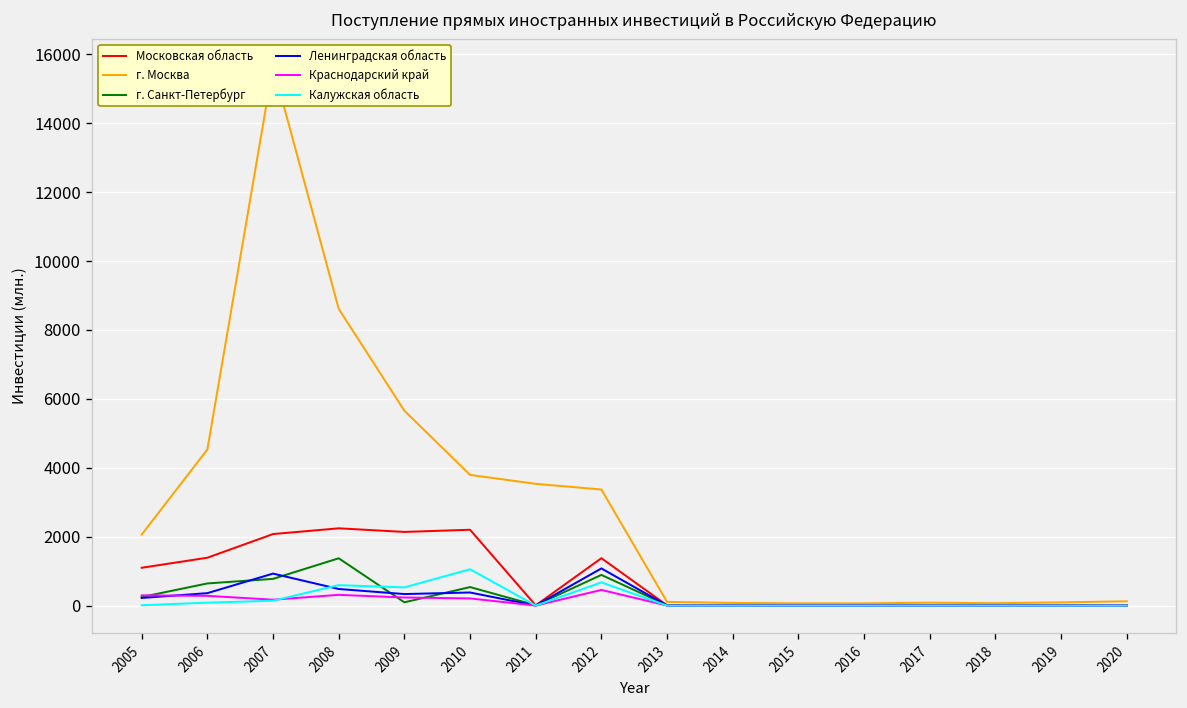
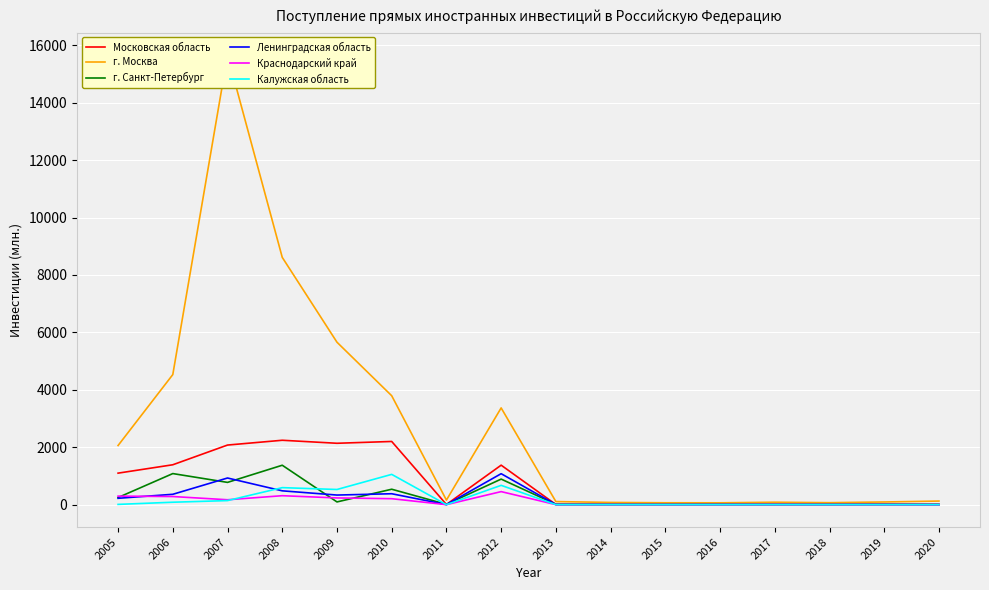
г. Санкт-Петербург, 2006: 600 -> 1100
г. Москва, 2011: 3500 -> 200
